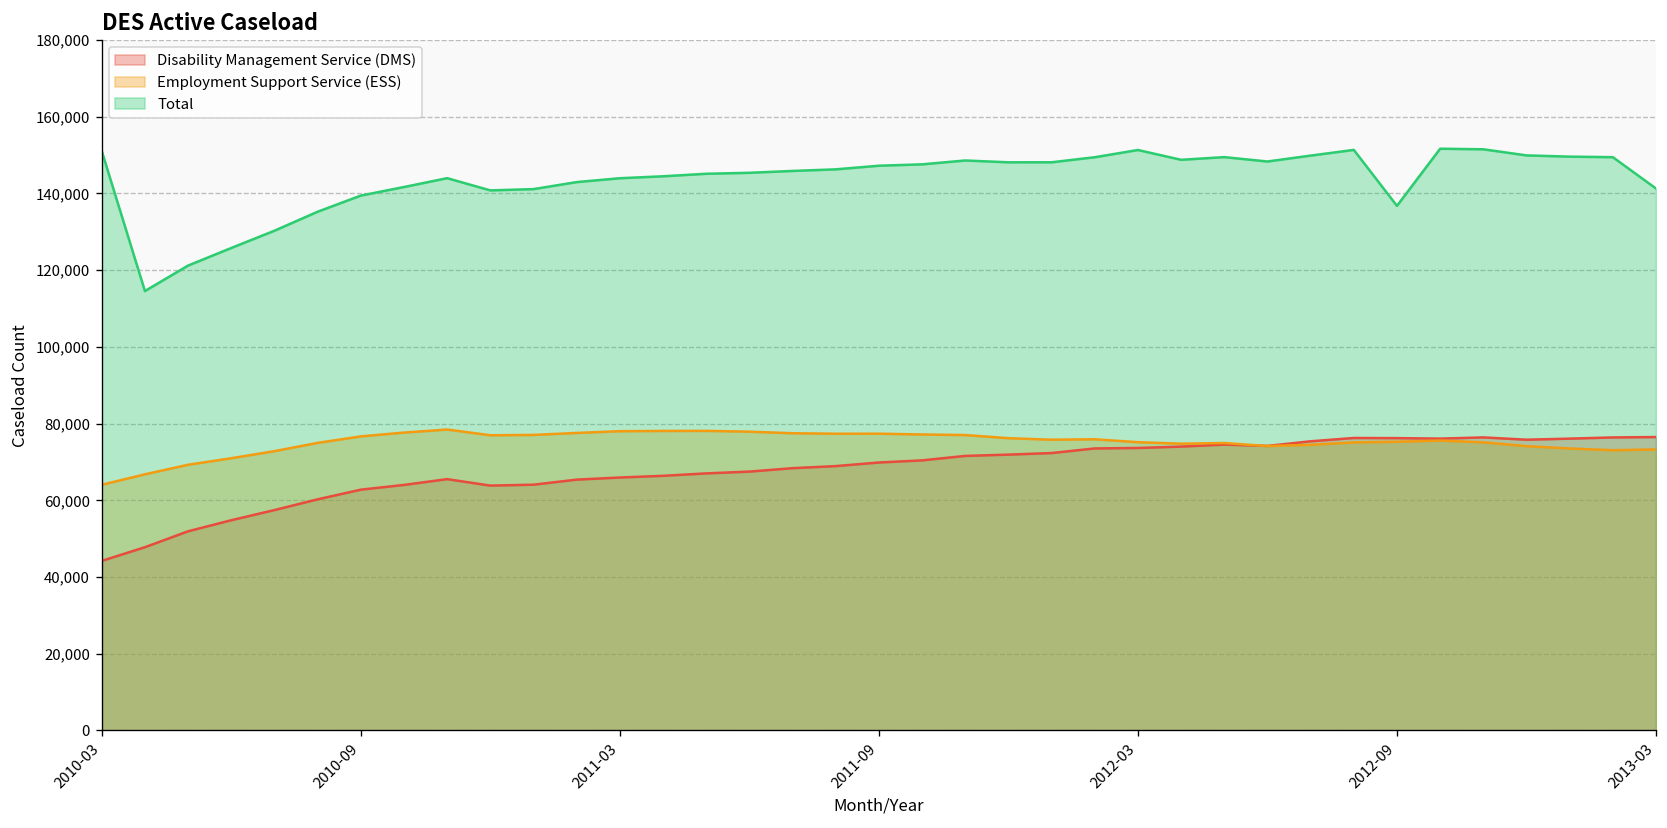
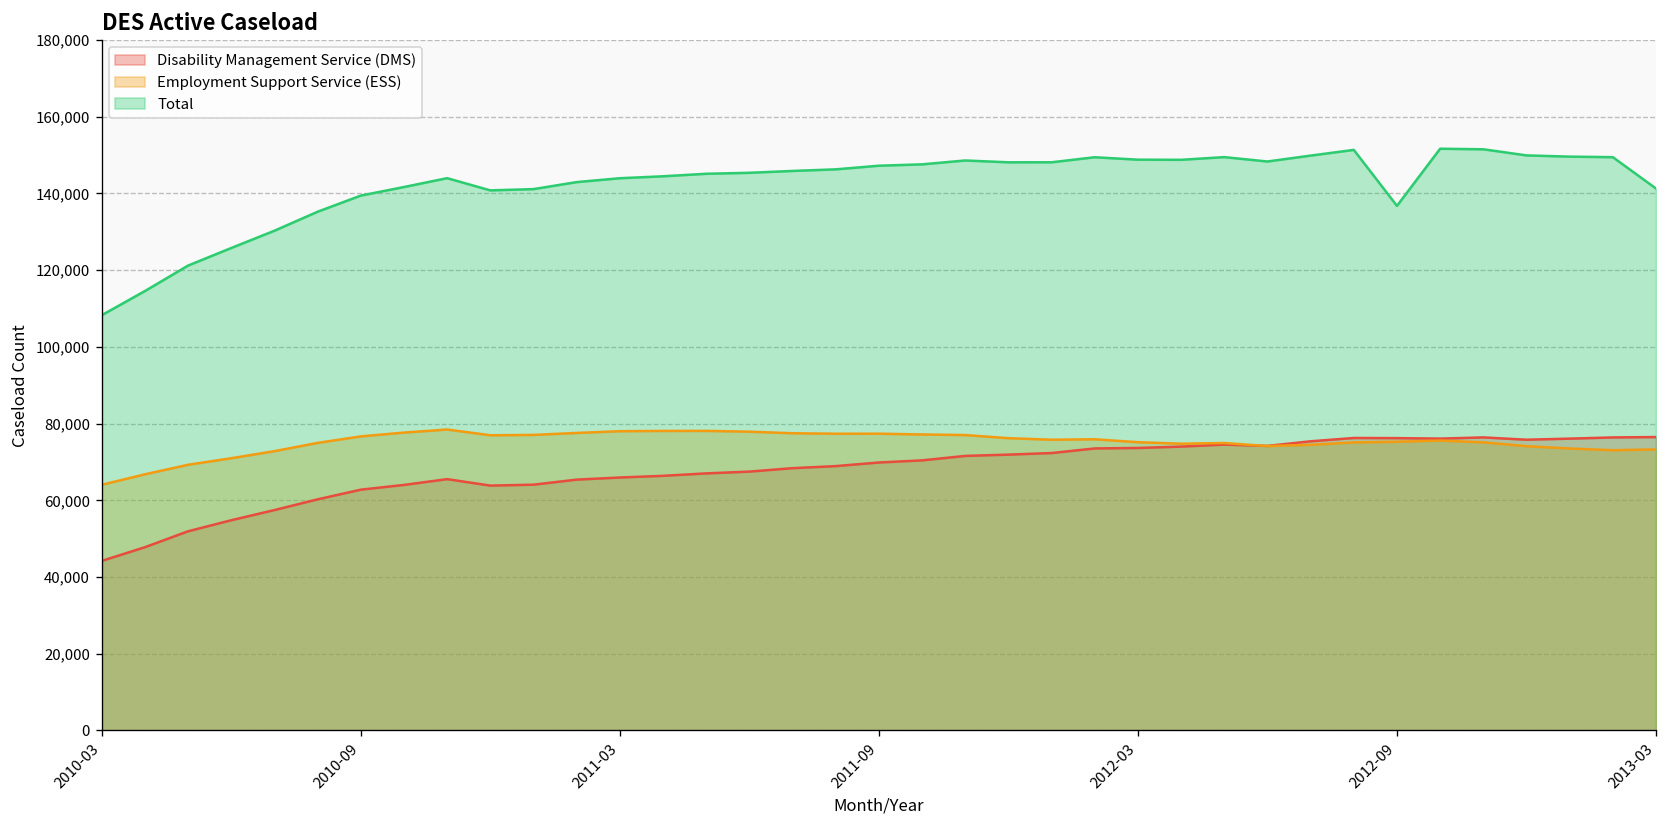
Total, 2010-03: 151,000 -> 108,000
Total, 2012-03: 151,000 -> 149,000
